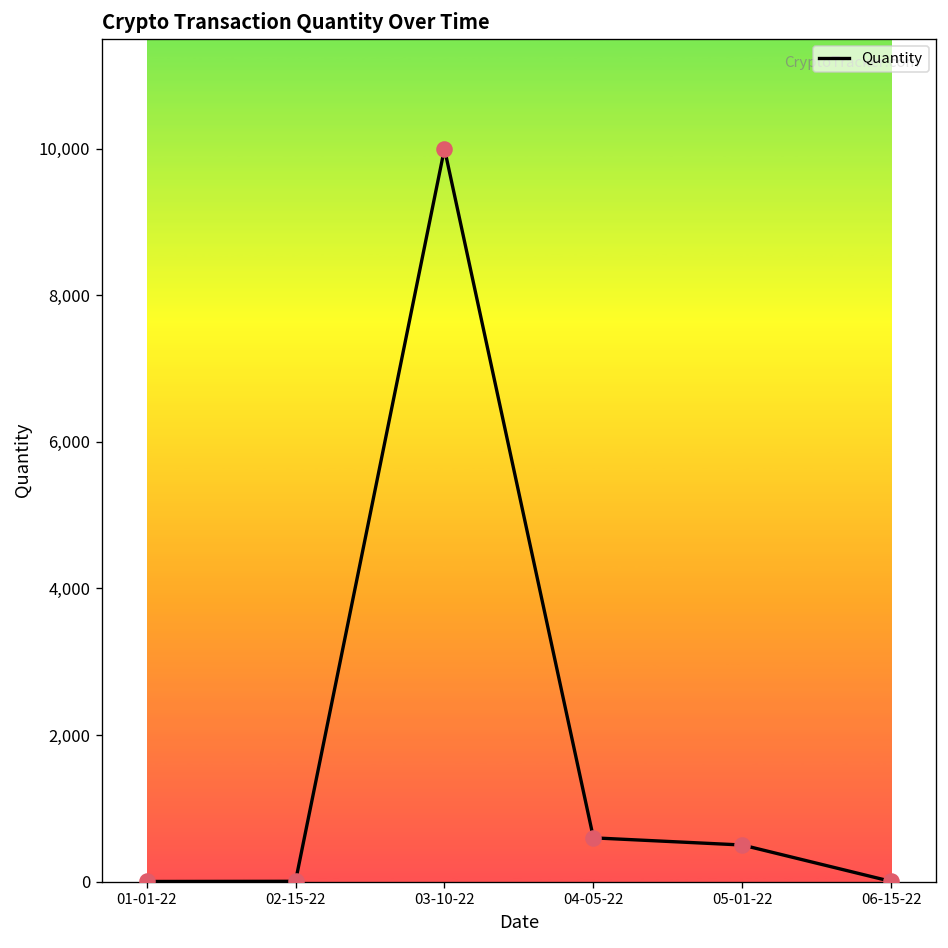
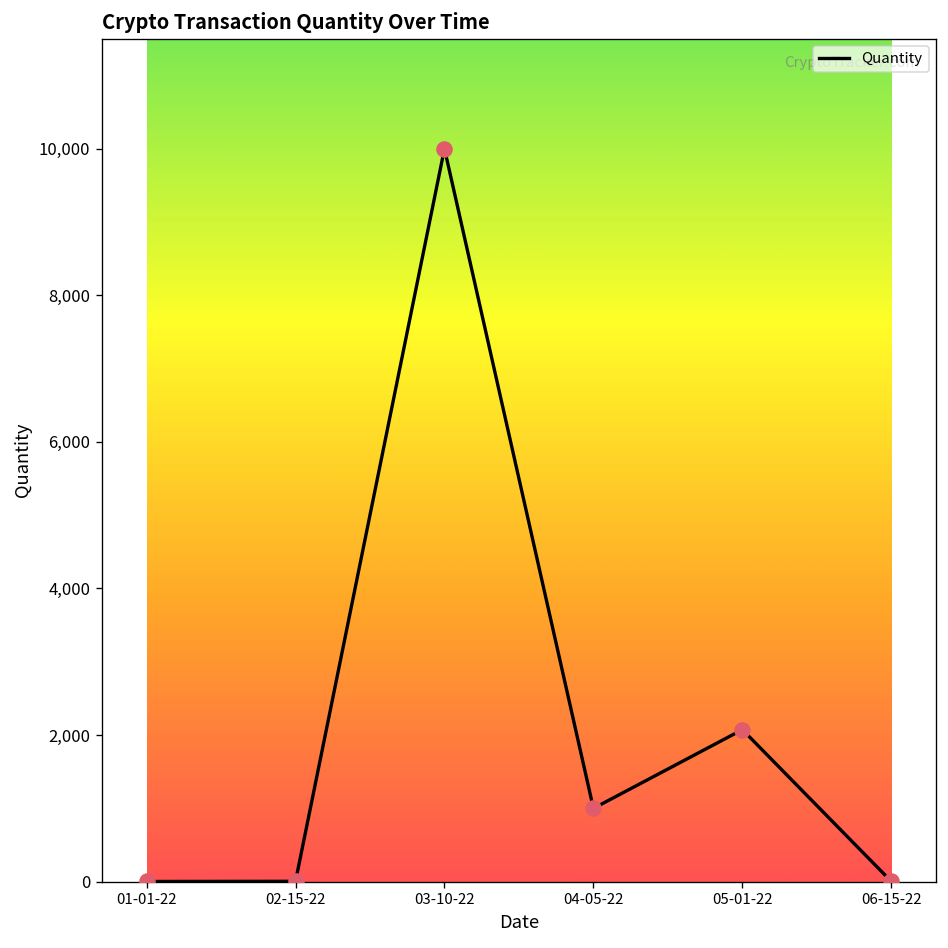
04-05-22: 600 -> 1,000
05-01-22: 500 -> 2,100
